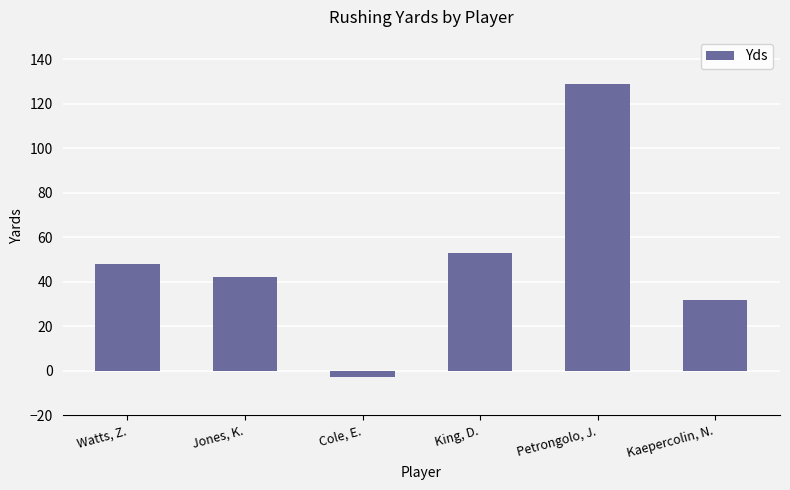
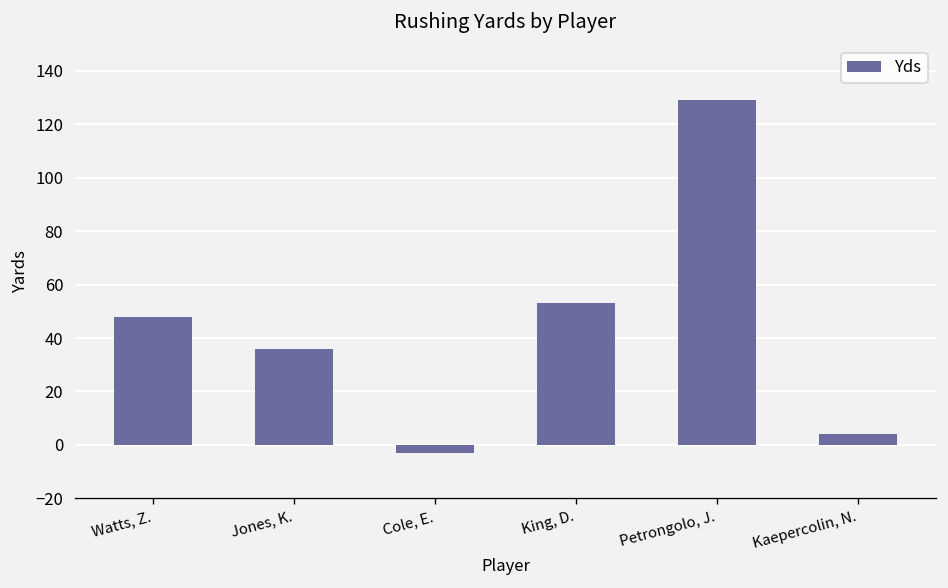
Jones, K.: 42 -> 36
Kaepercolin, N.: 32 -> 4
